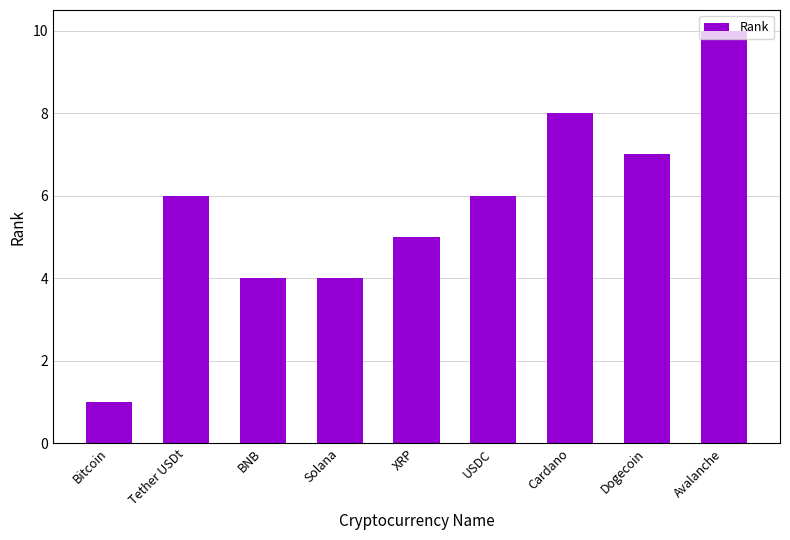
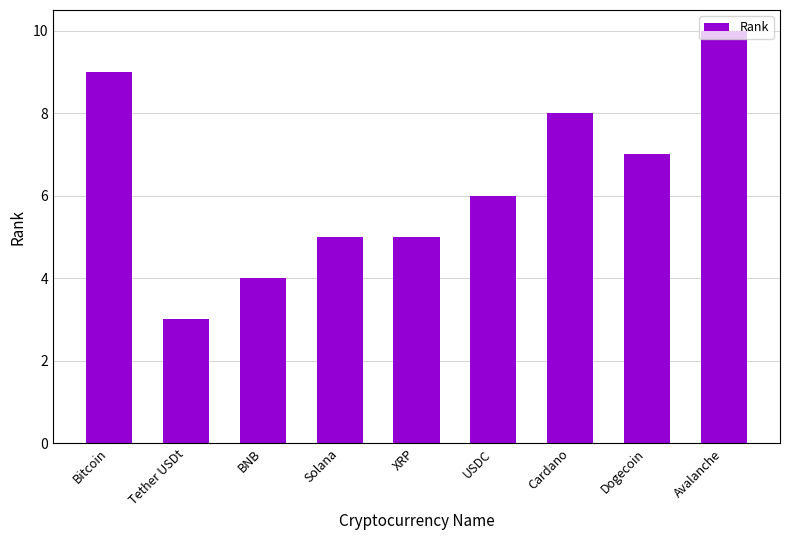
Bitcoin: 1 -> 9
Tether USDt: 6 -> 3
Solana: 4 -> 5
